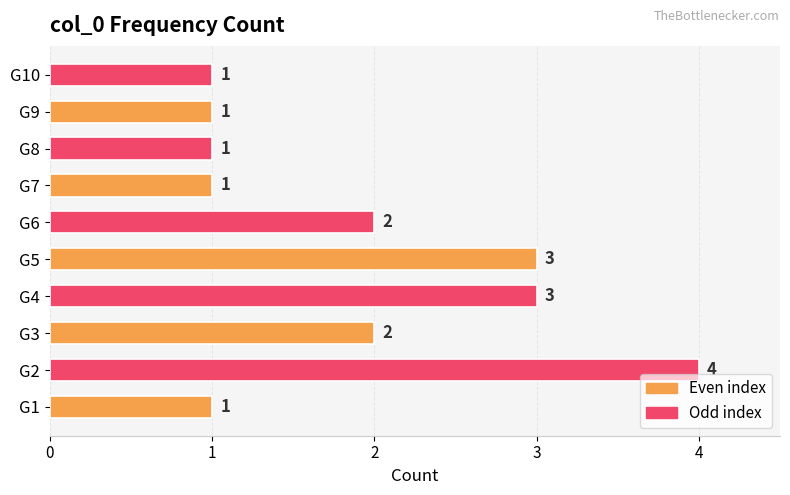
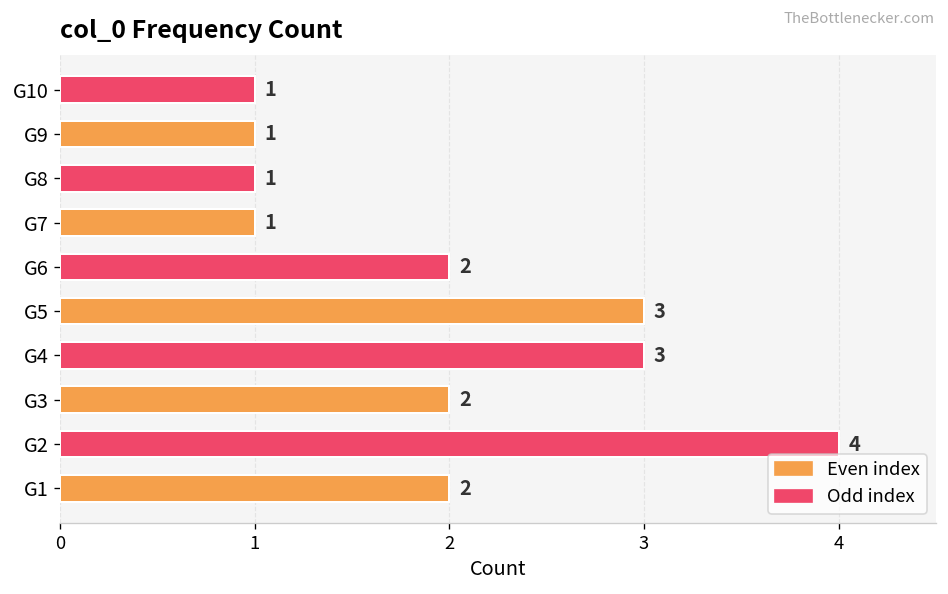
G1: 1 -> 2
